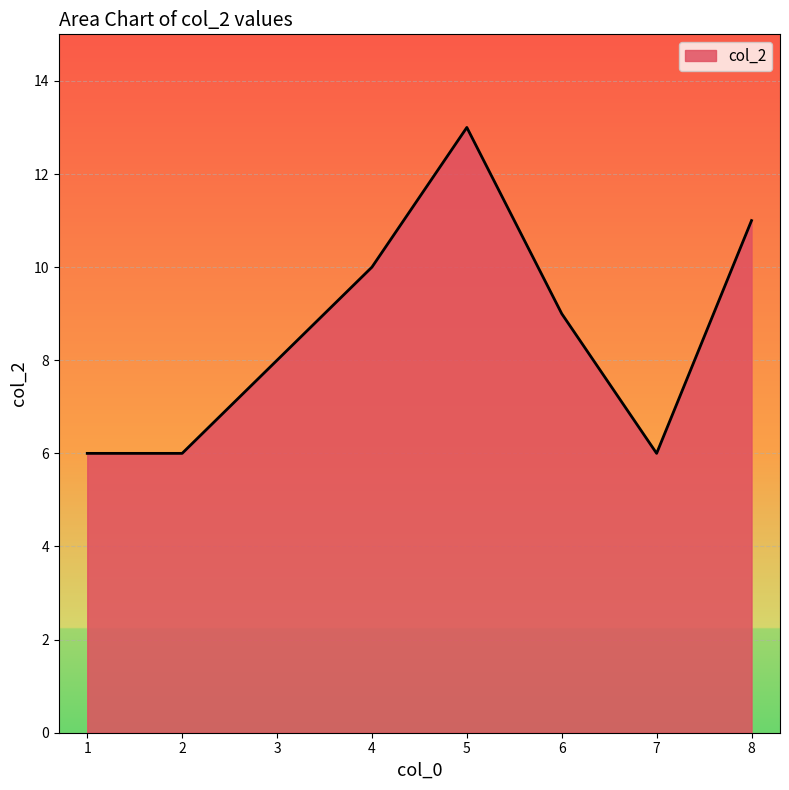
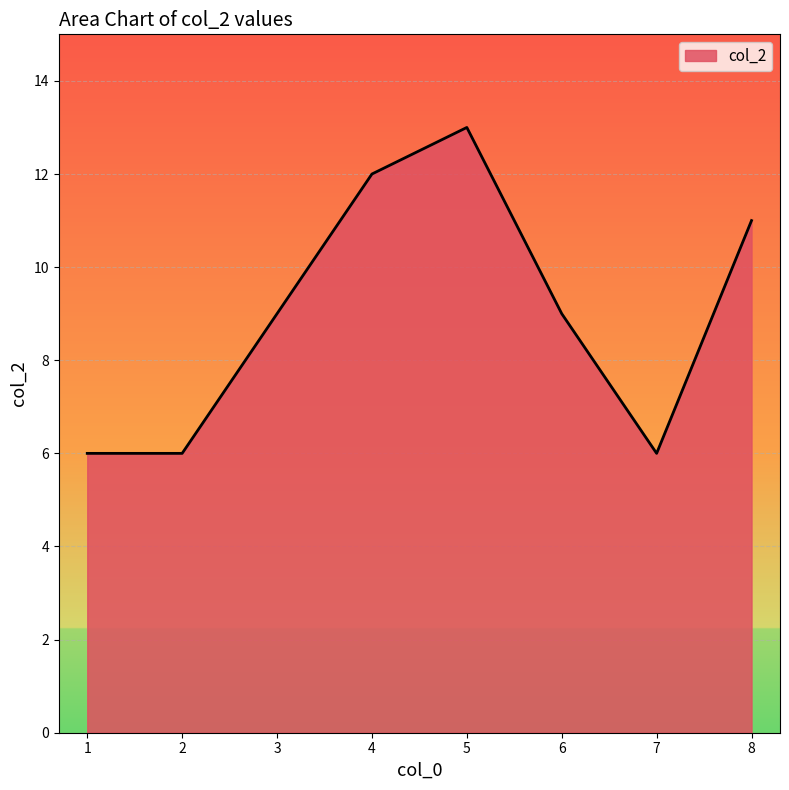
3: 8 -> 9
4: 10 -> 12
